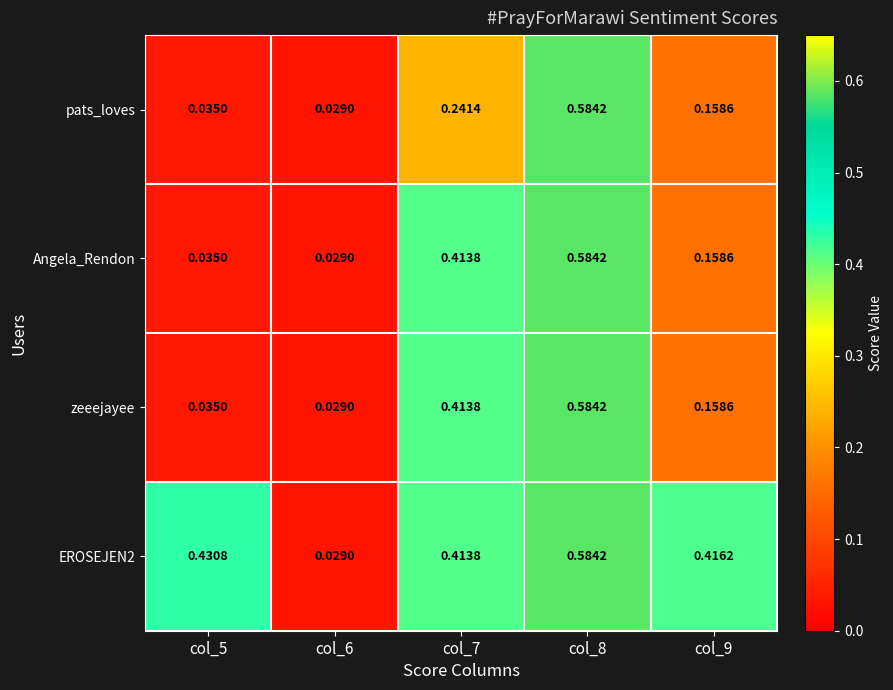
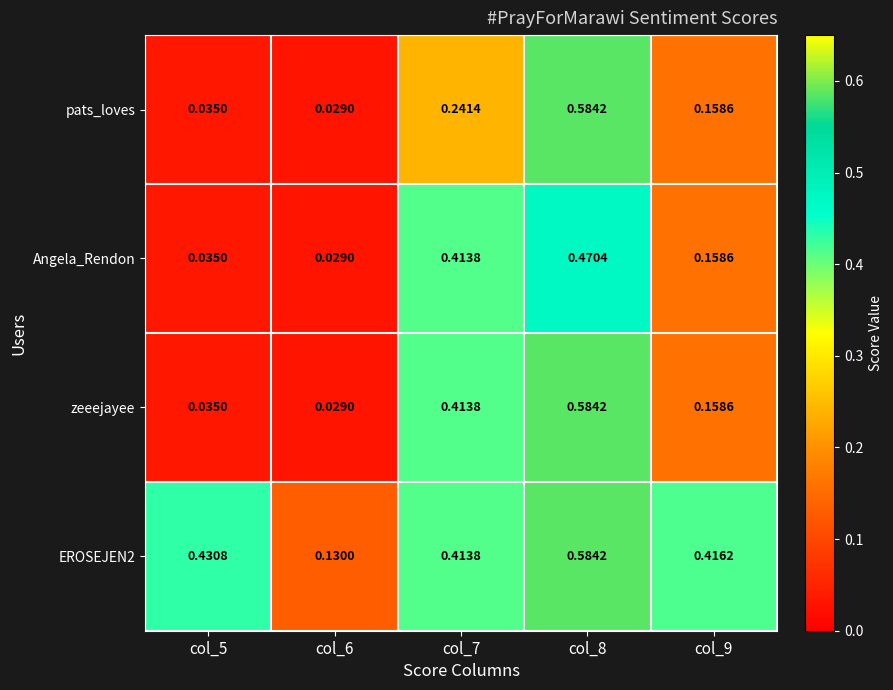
Angela_Rendon, col_8: 0.5842 -> 0.4704
EROSEJEN2, col_6: 0.0290 -> 0.1300
